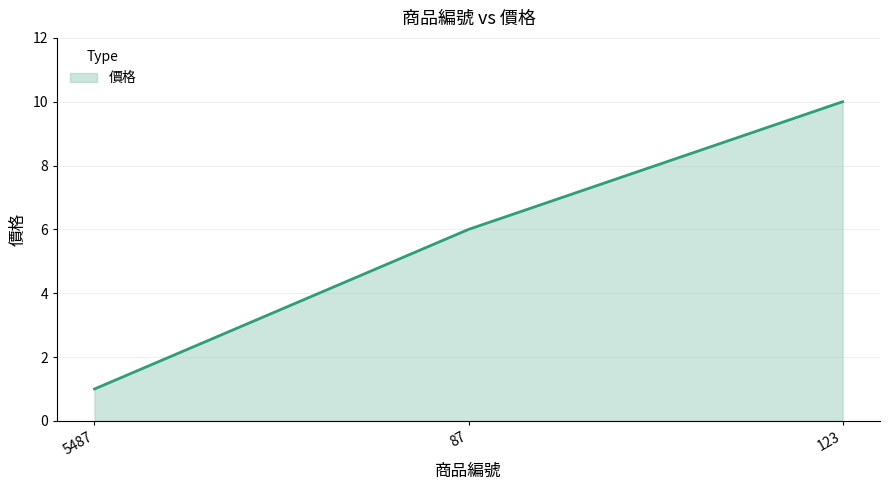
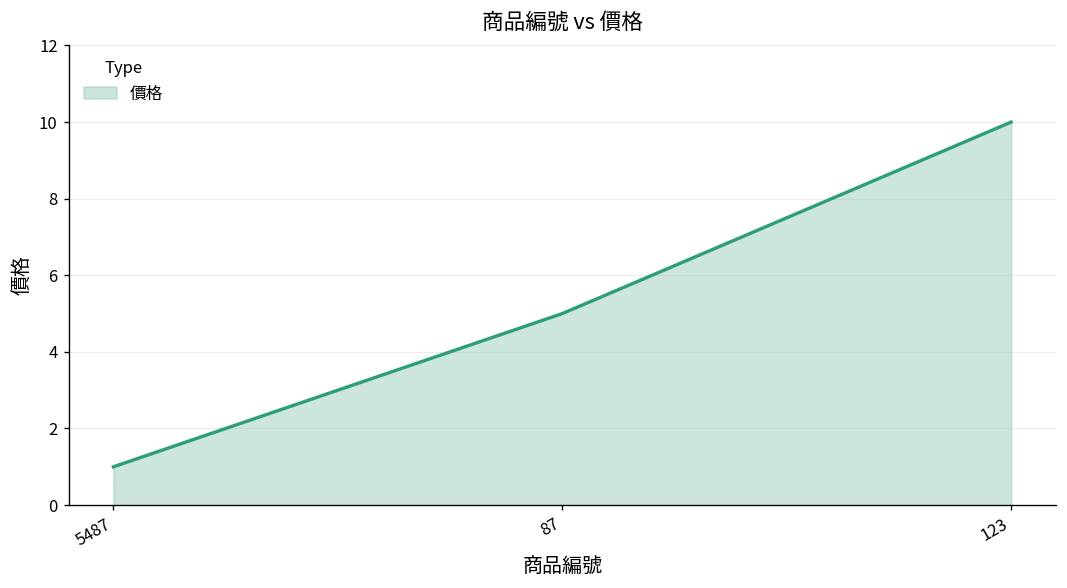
87: 6 -> 5
